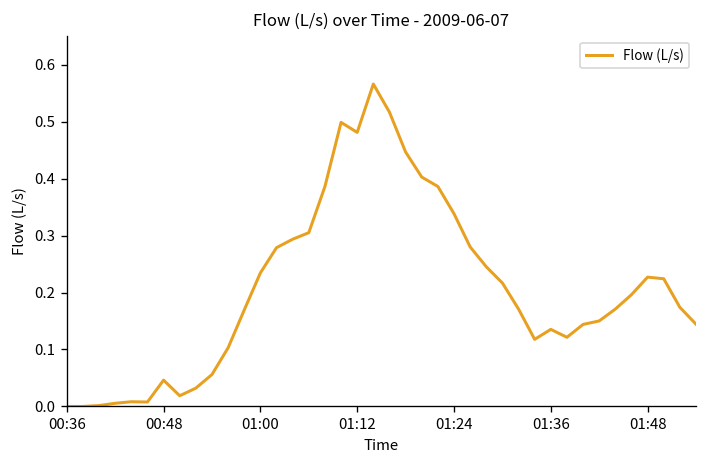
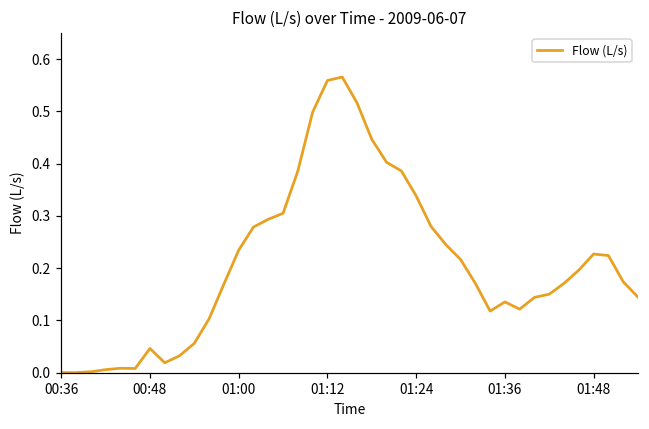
01:12: 0.48 -> 0.56
